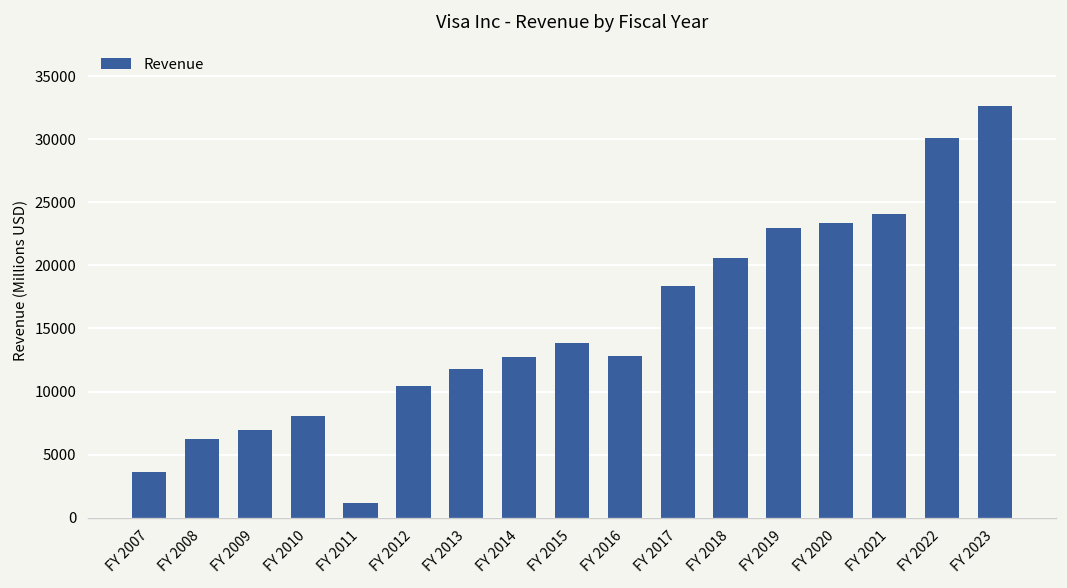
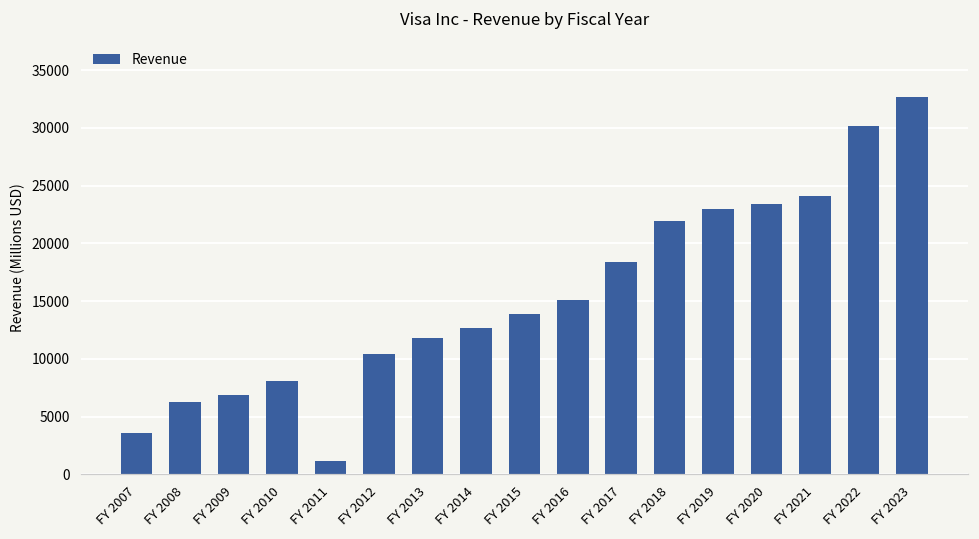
FY 2016: 12800 -> 15100
FY 2018: 20600 -> 21900
